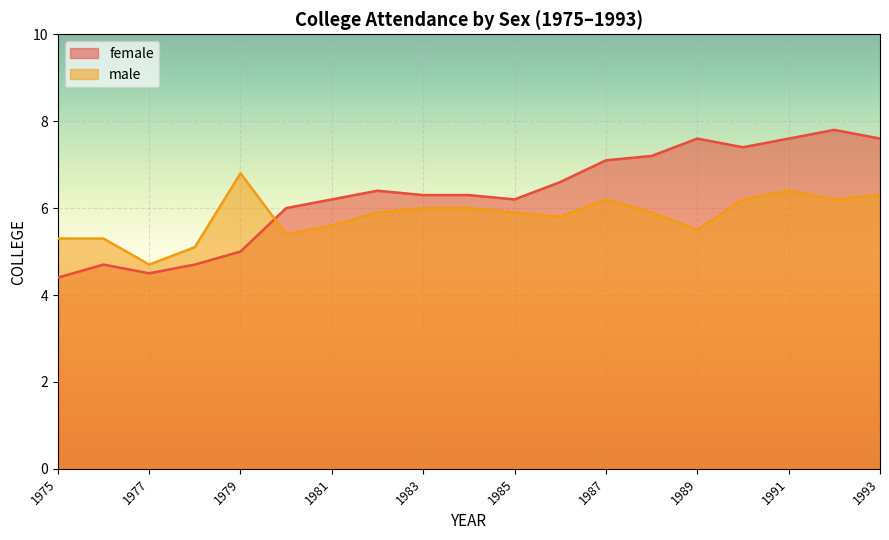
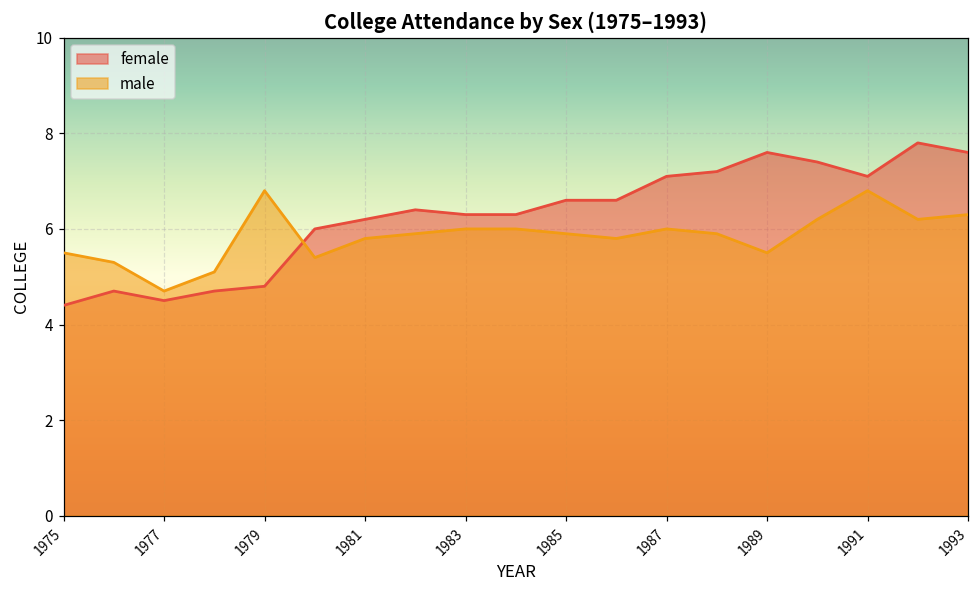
male, 1975: 5.3 -> 5.5
female, 1979: 5.0 -> 4.8
male, 1981: 5.6 -> 5.8
female, 1985: 6.2 -> 6.6
male, 1987: 6.2 -> 6.0
female, 1991: 7.6 -> 7.1
male, 1991: 6.4 -> 6.8
